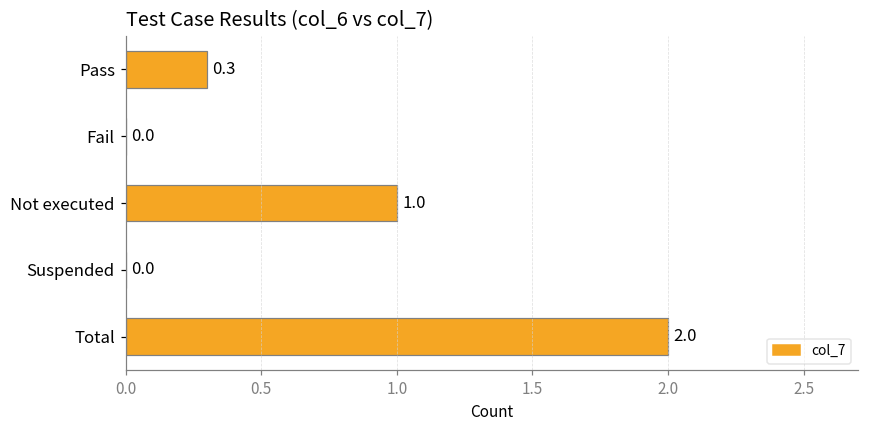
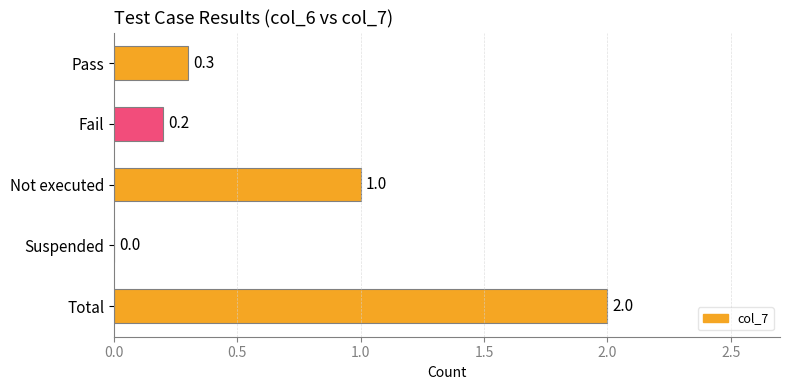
Fail: 0.0 -> 0.2
